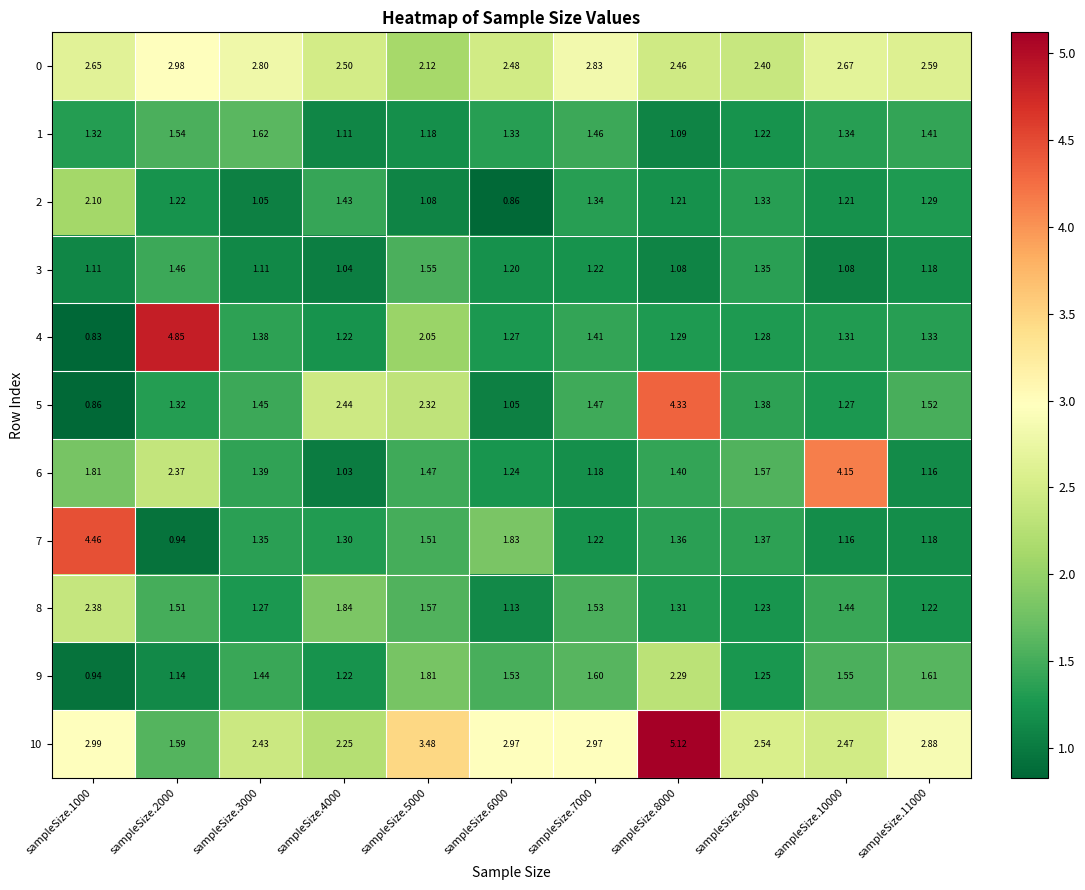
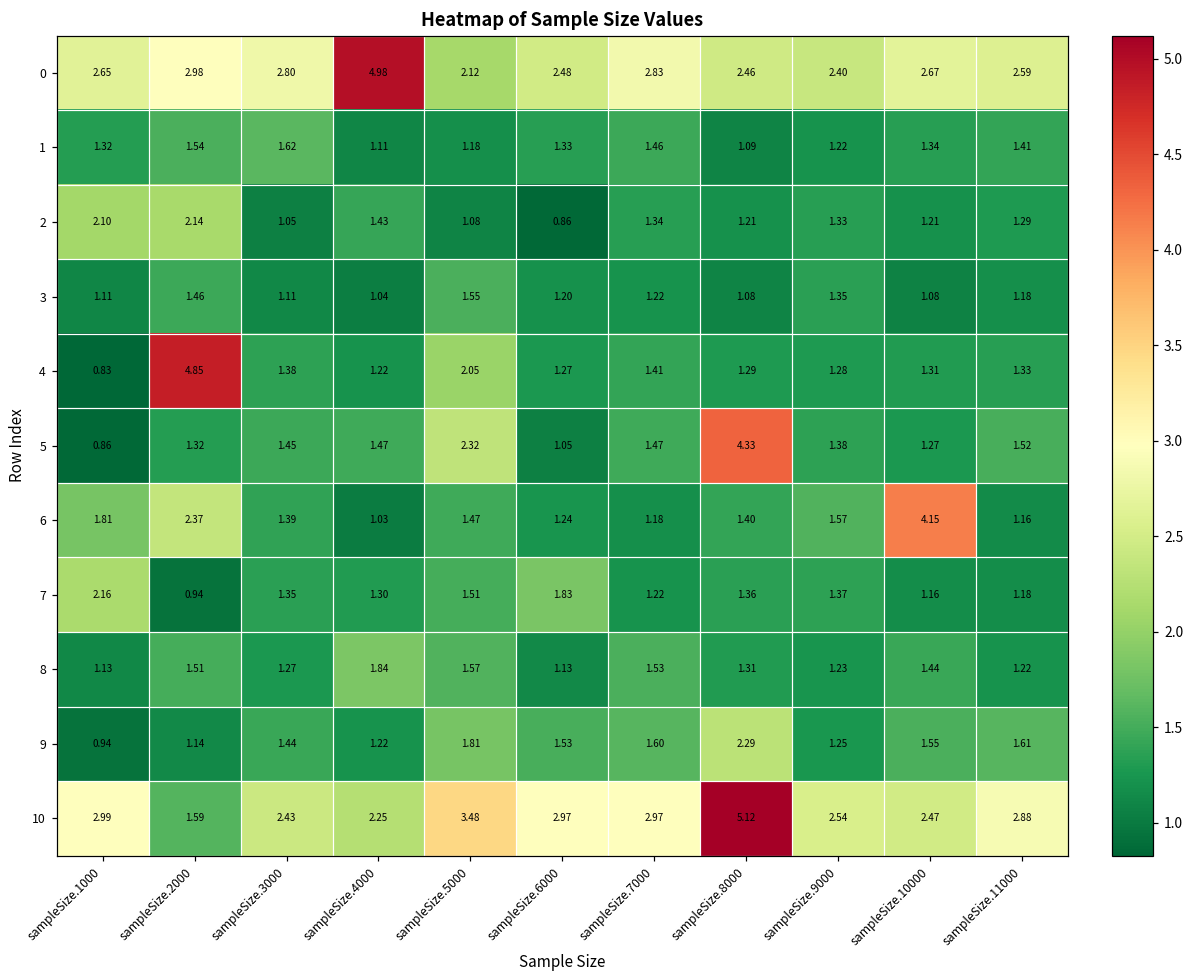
0, sampleSize.4000: 2.50 -> 4.98
2, sampleSize.2000: 1.22 -> 2.14
5, sampleSize.4000: 2.44 -> 1.47
7, sampleSize.1000: 4.46 -> 2.16
8, sampleSize.1000: 2.38 -> 1.13
